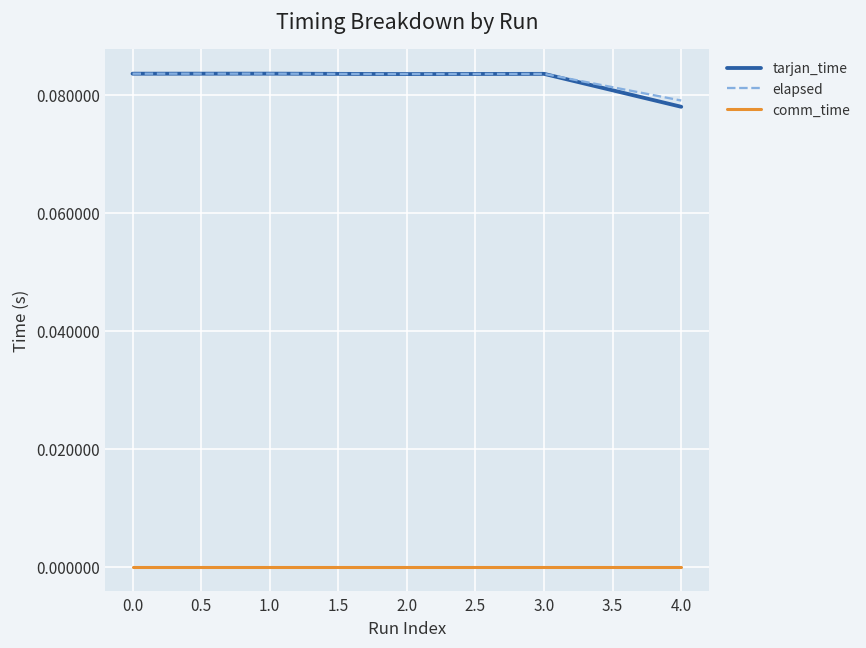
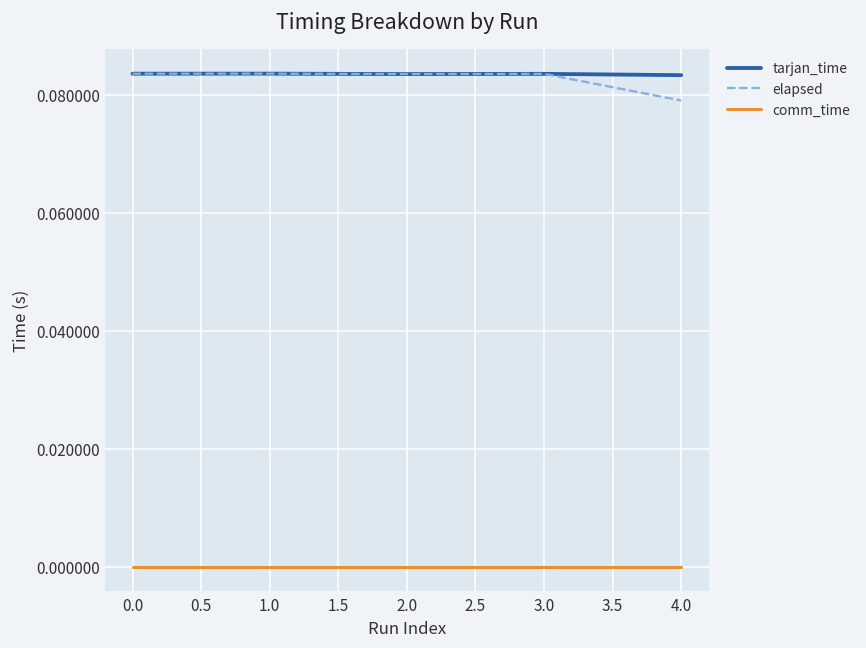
tarjan_time, 4.0: 0.078 -> 0.083
